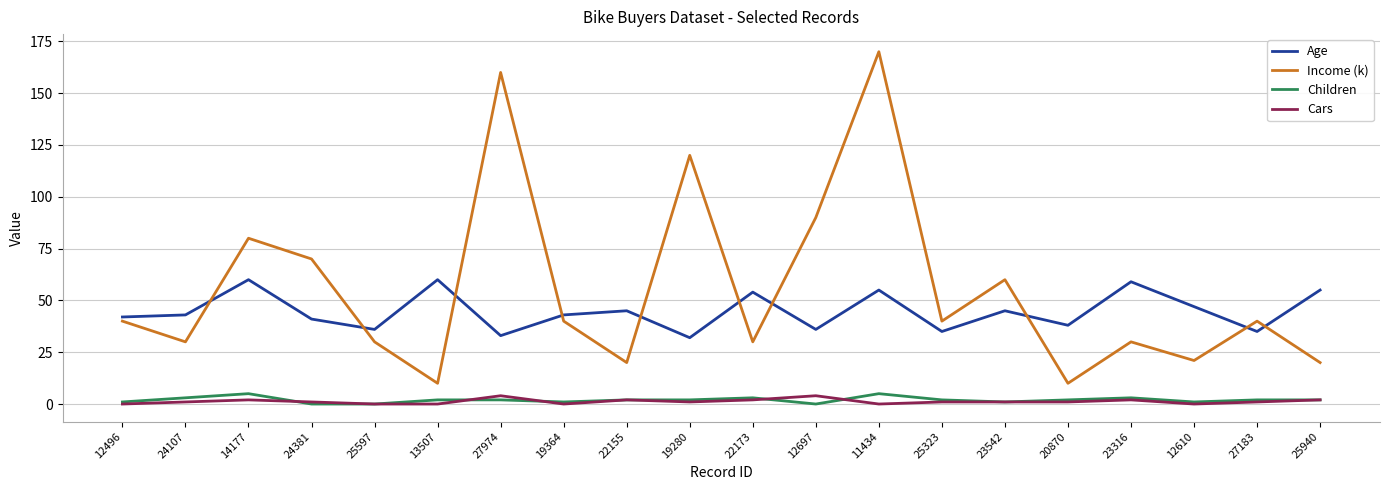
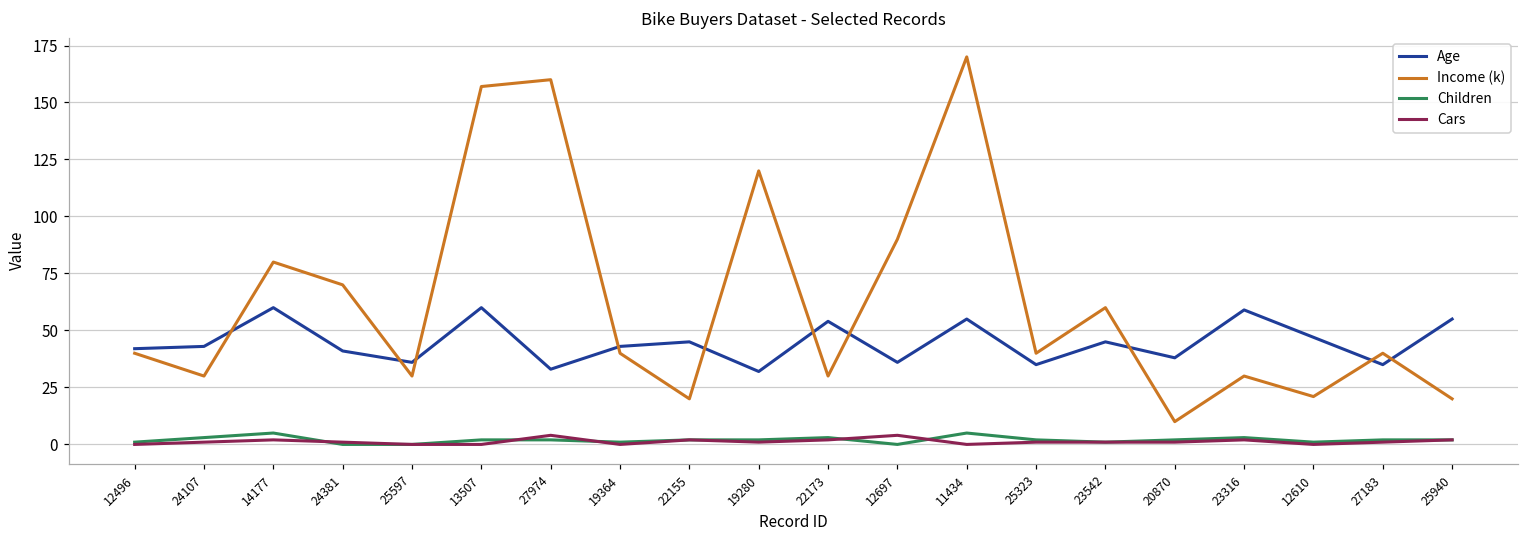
Income (k), 13507: 10 -> 157
